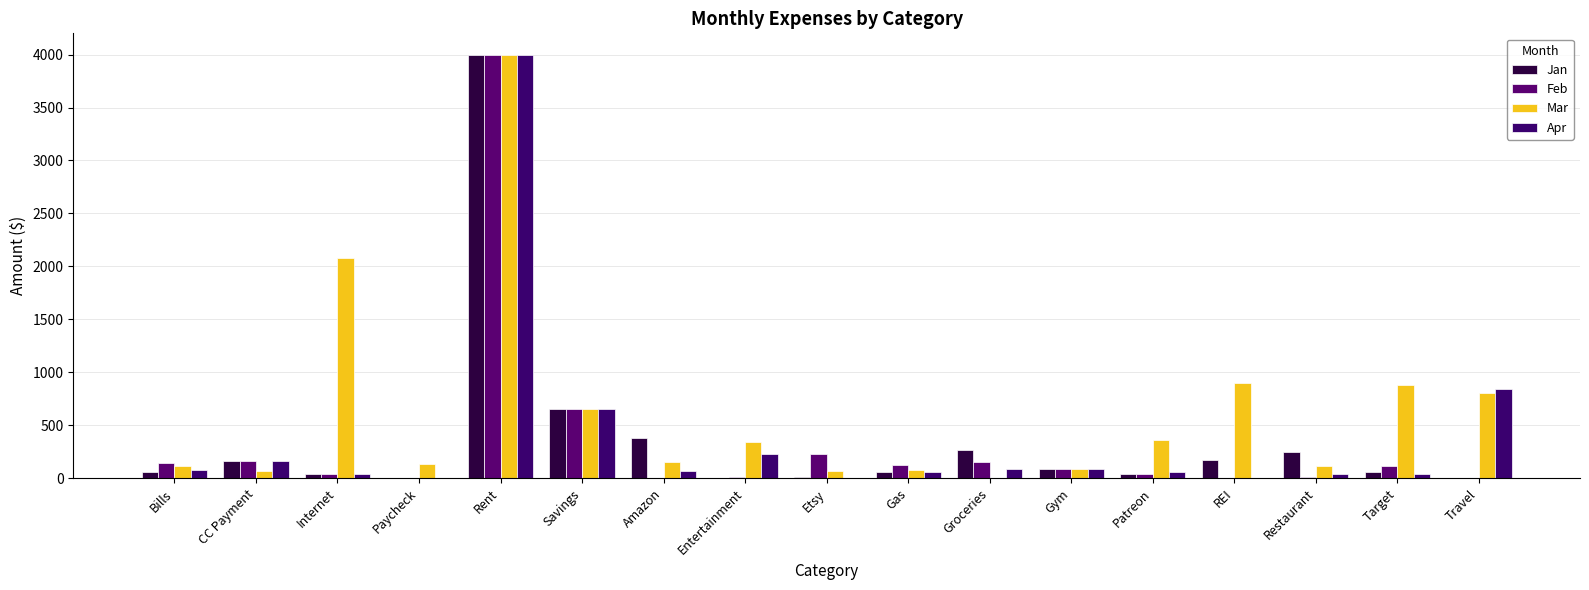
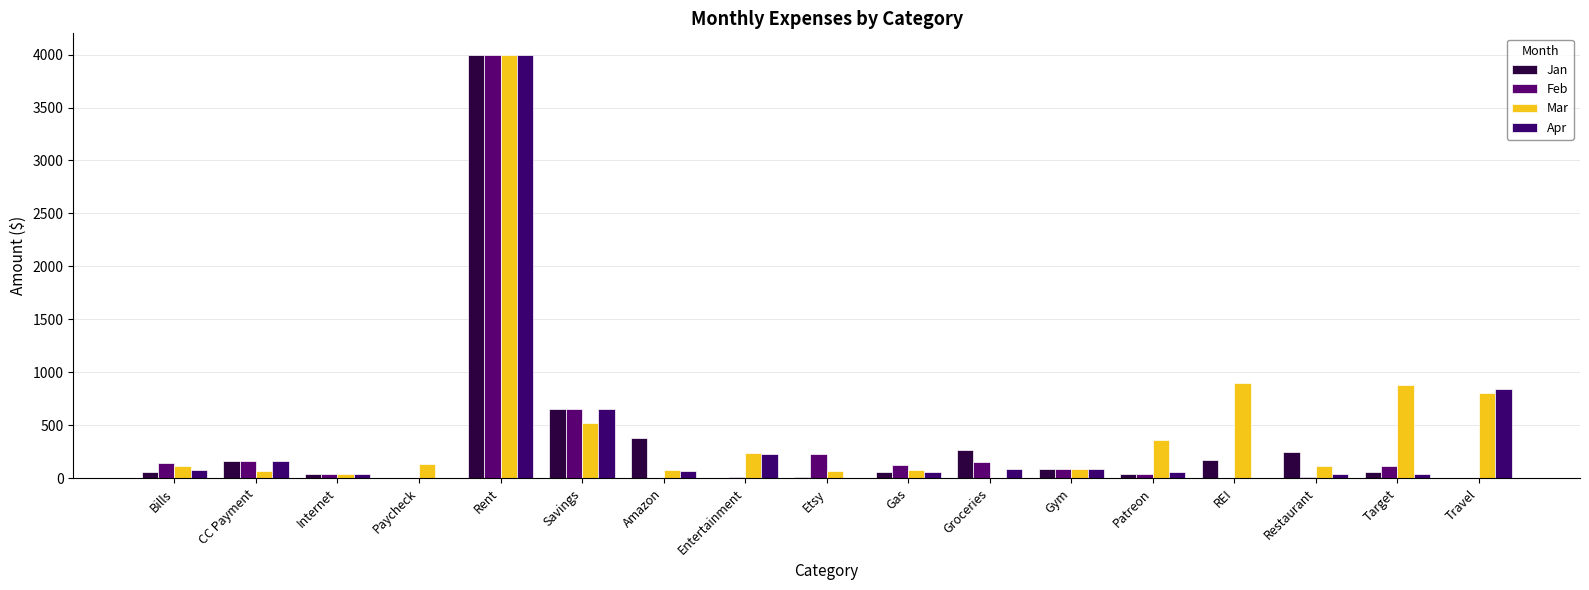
Mar, Internet: 2080 -> 40
Mar, Savings: 650 -> 520
Mar, Amazon: 160 -> 80
Mar, Entertainment: 350 -> 240
